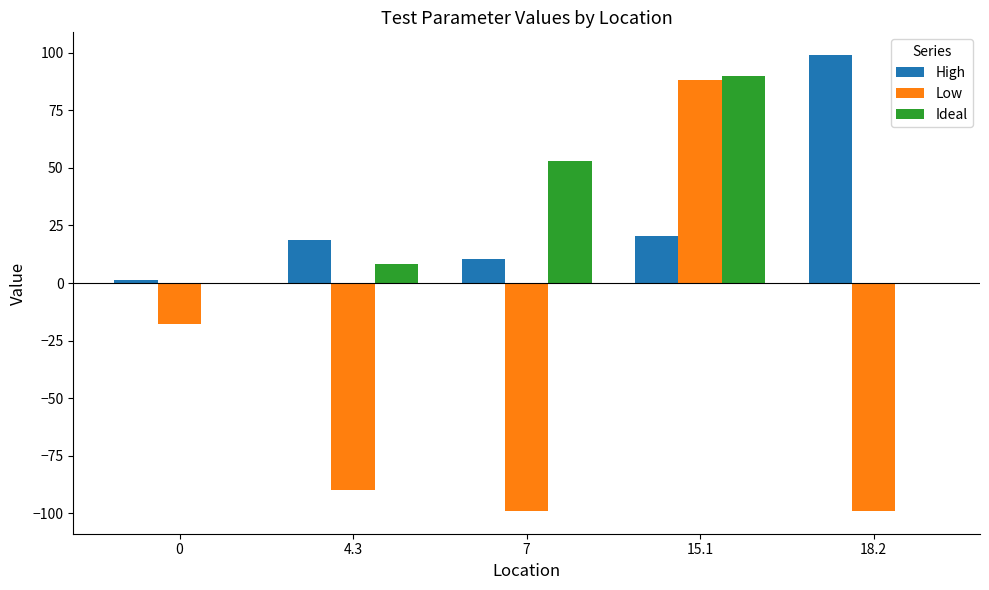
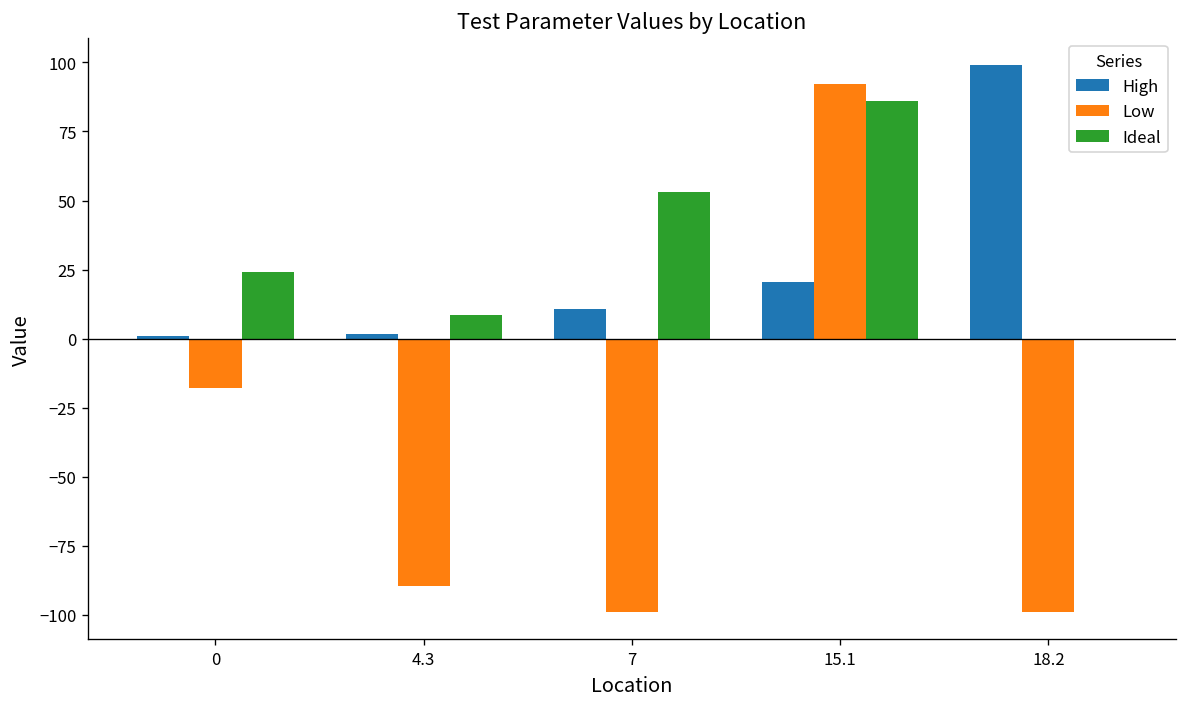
Ideal, 0: 0 -> 24
High, 4.3: 19 -> 2
Low, 15.1: 88 -> 92
Ideal, 15.1: 90 -> 86
